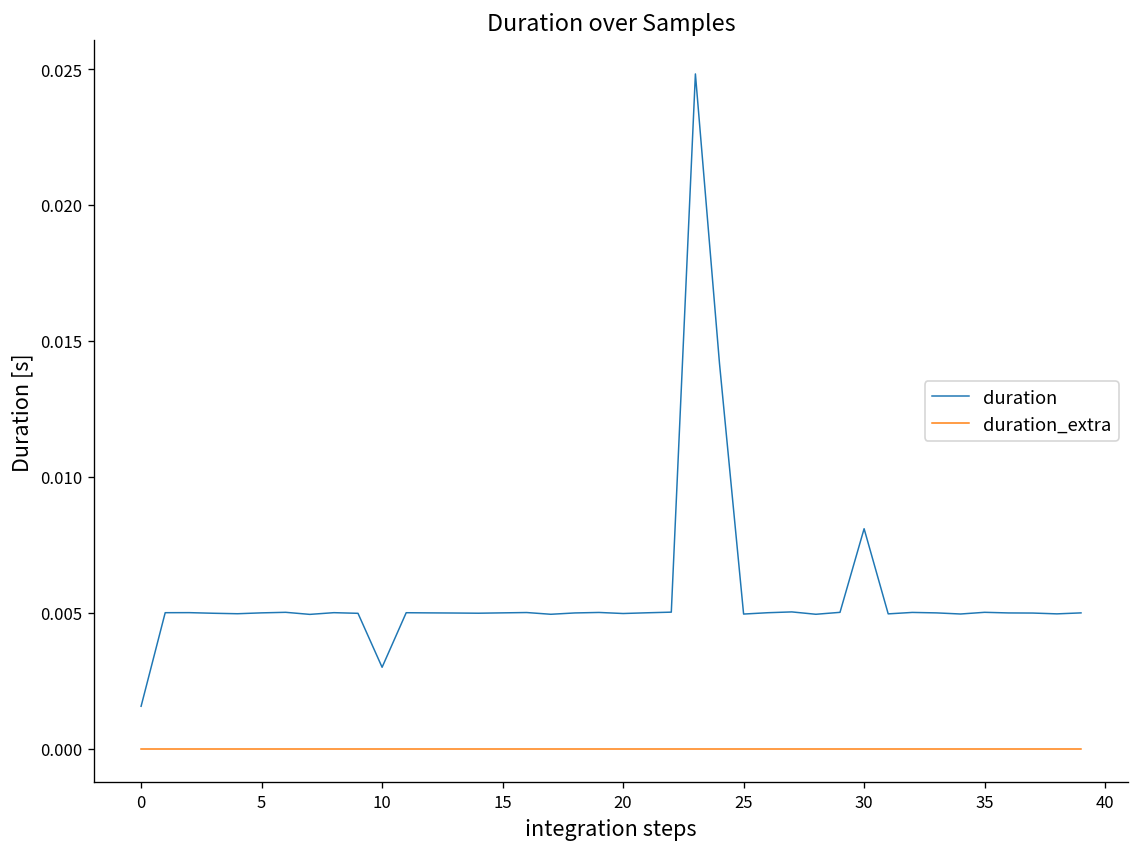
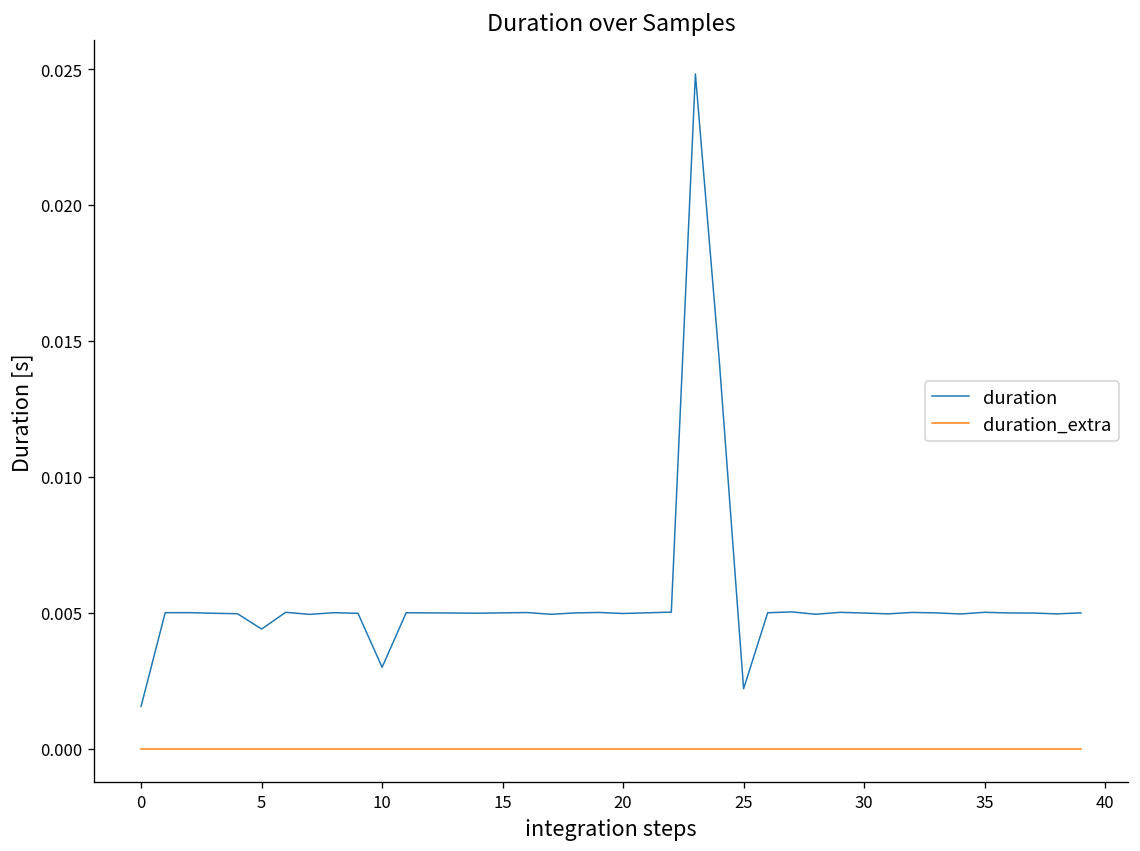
duration, 5: 0.0050 -> 0.0044
duration, 25: 0.0049 -> 0.0022
duration, 30: 0.0081 -> 0.0050
